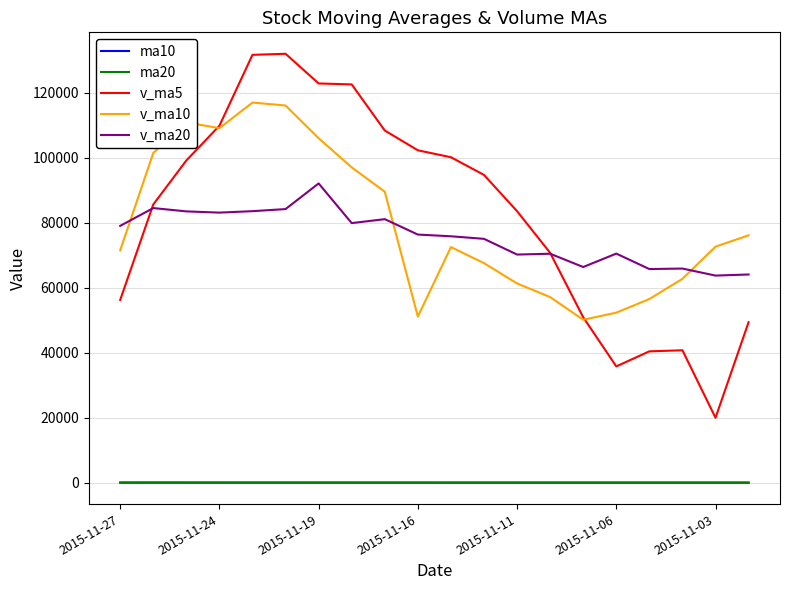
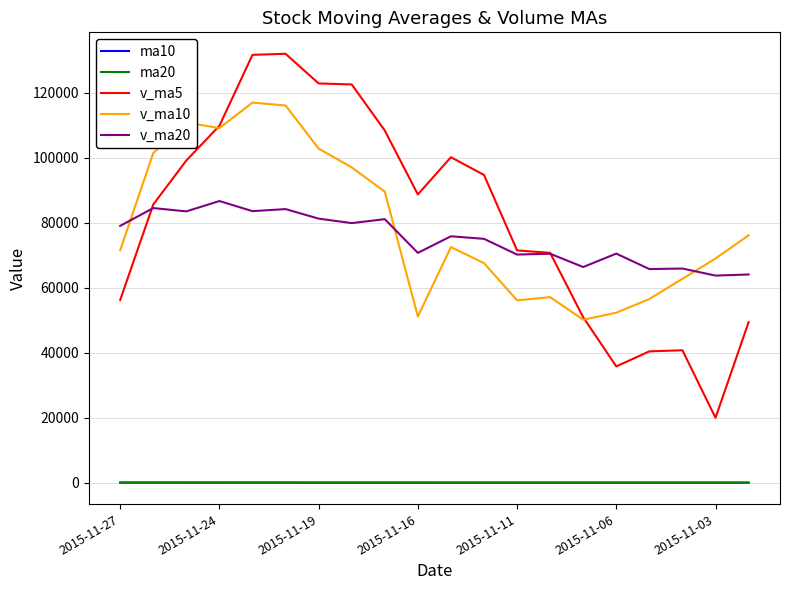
v_ma20, 2015-11-24: 83000 -> 87000
v_ma10, 2015-11-19: 106000 -> 103000
v_ma20, 2015-11-19: 92000 -> 81000
v_ma5, 2015-11-16: 102000 -> 89000
v_ma20, 2015-11-16: 76000 -> 71000
v_ma5, 2015-11-11: 84000 -> 72000
v_ma10, 2015-11-11: 61000 -> 56000
v_ma10, 2015-11-03: 73000 -> 69000
